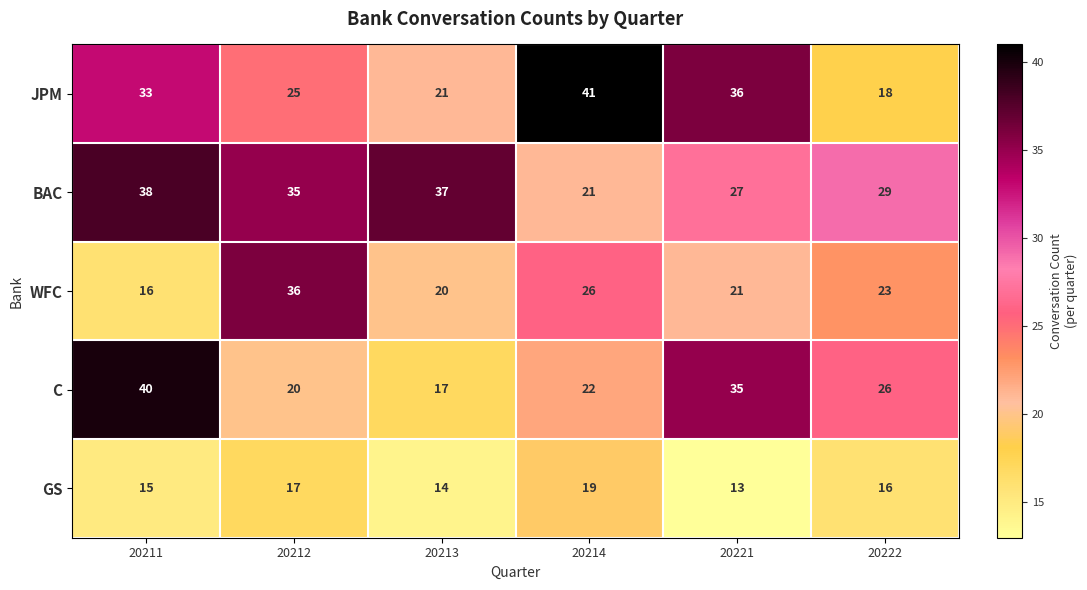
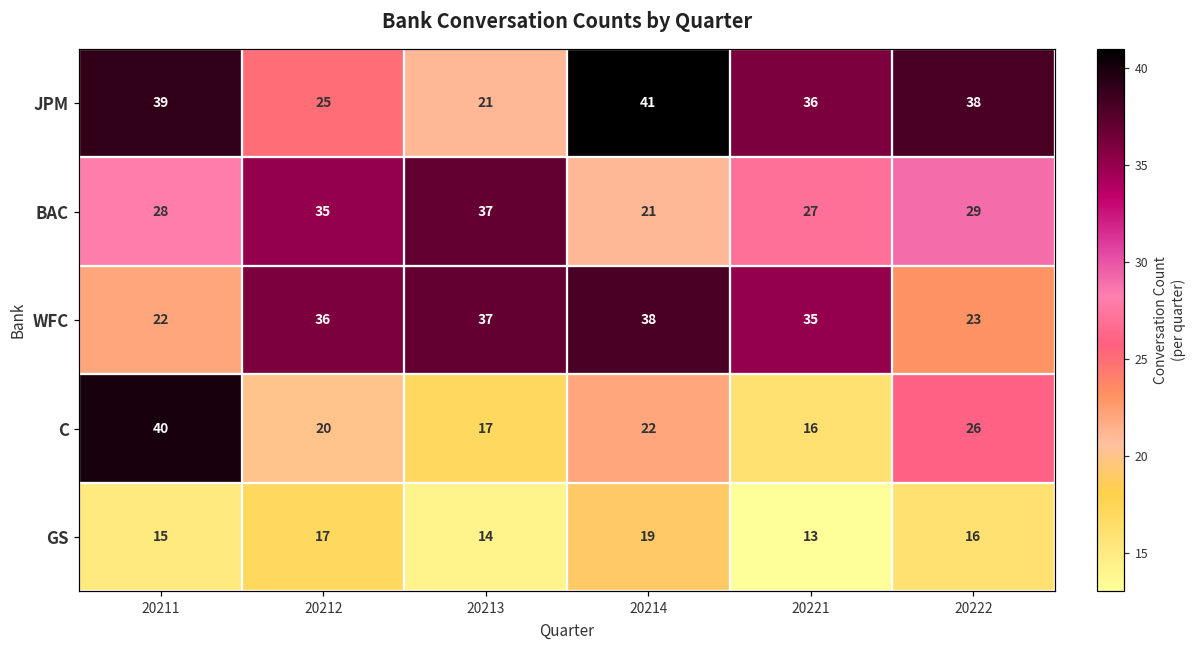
JPM, 20211: 33 -> 39
JPM, 20222: 18 -> 38
BAC, 20211: 38 -> 28
WFC, 20211: 16 -> 22
WFC, 20213: 20 -> 37
WFC, 20214: 26 -> 38
WFC, 20221: 21 -> 35
C, 20221: 35 -> 16
